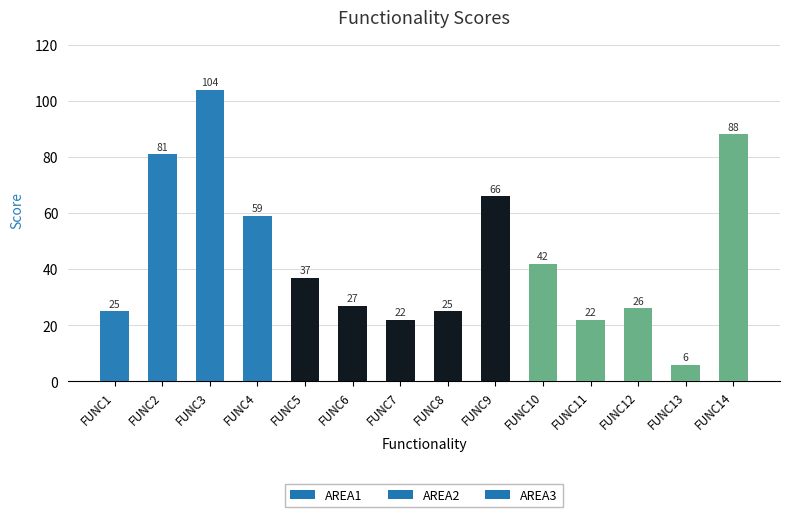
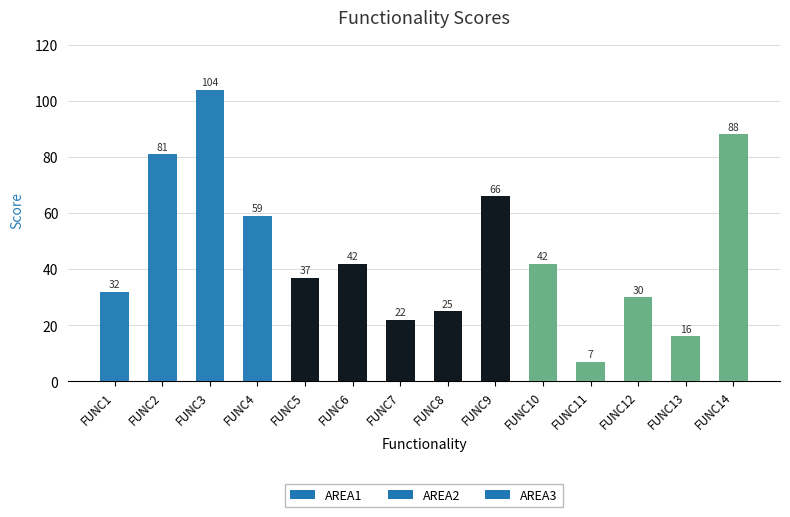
FUNC1: 25 -> 32
FUNC6: 27 -> 42
FUNC11: 22 -> 7
FUNC12: 26 -> 30
FUNC13: 6 -> 16
